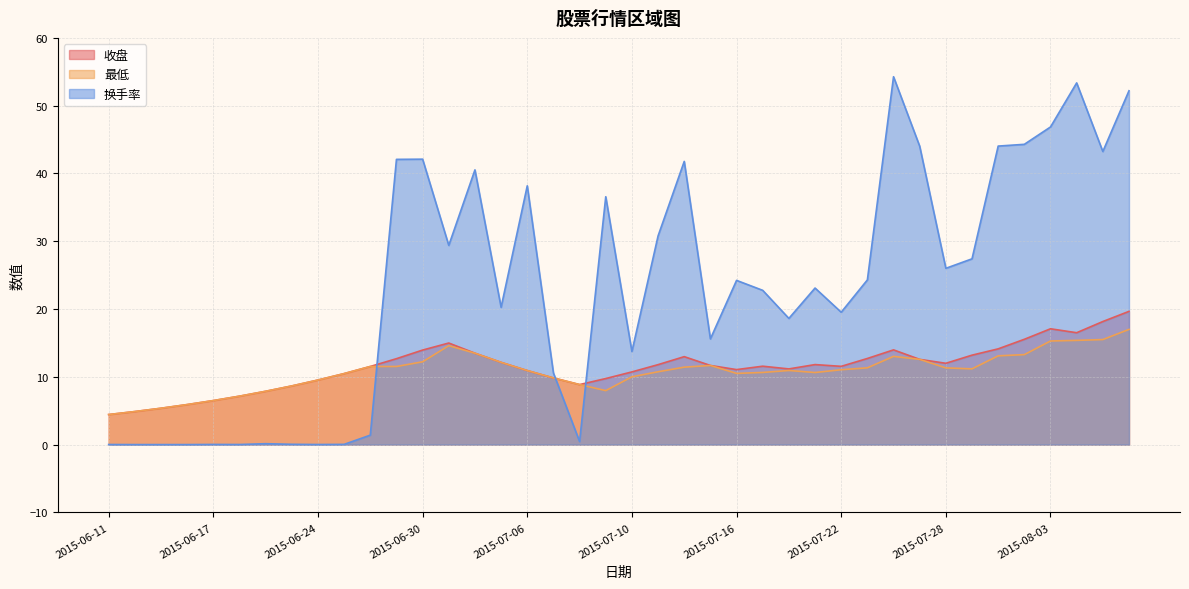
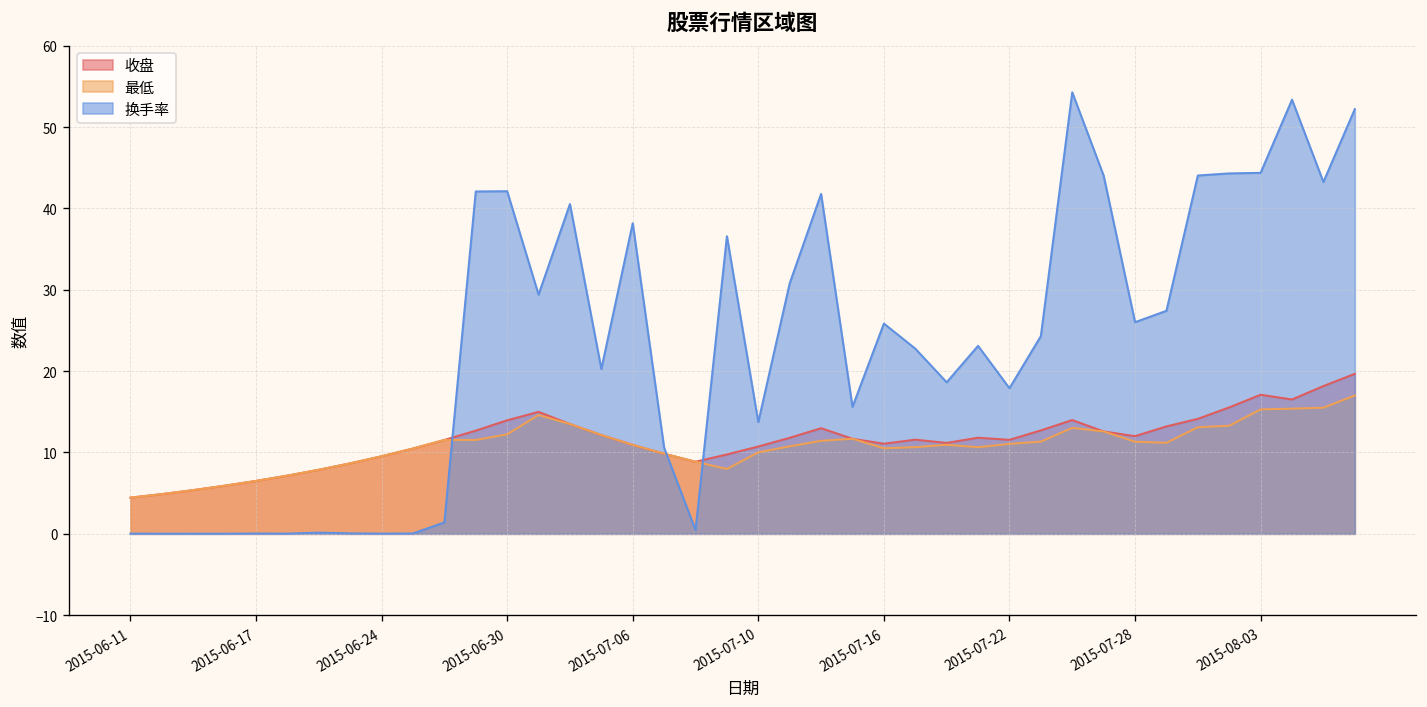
换手率, 2015-07-16: 24 -> 26
换手率, 2015-07-22: 20 -> 18
换手率, 2015-08-03: 47 -> 44
